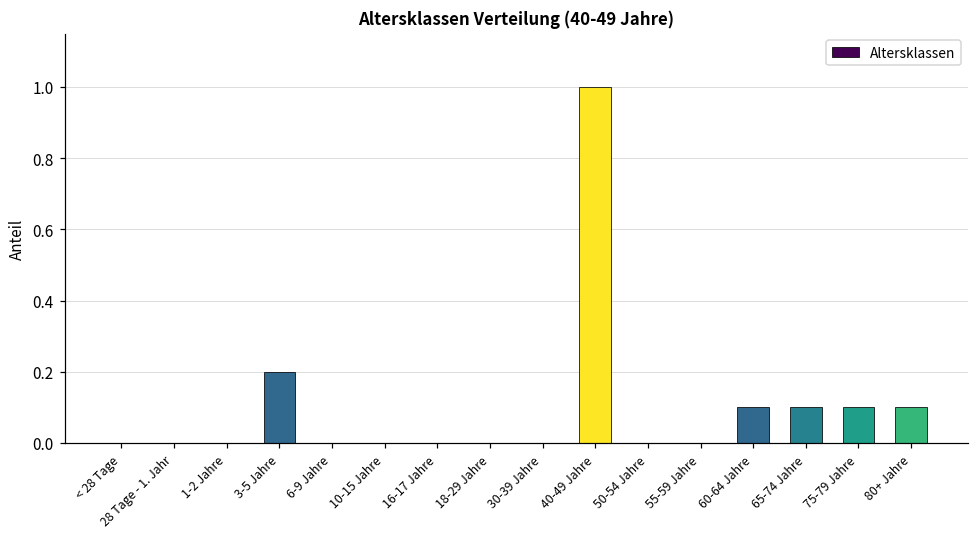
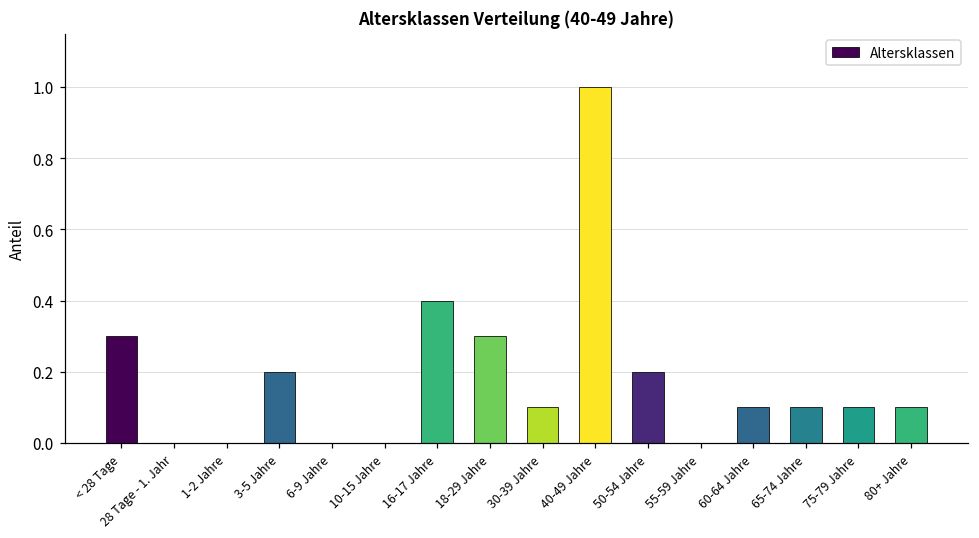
< 28 Tage: 0.0 -> 0.3
16-17 Jahre: 0.0 -> 0.4
18-29 Jahre: 0.0 -> 0.3
30-39 Jahre: 0.0 -> 0.1
50-54 Jahre: 0.0 -> 0.2
